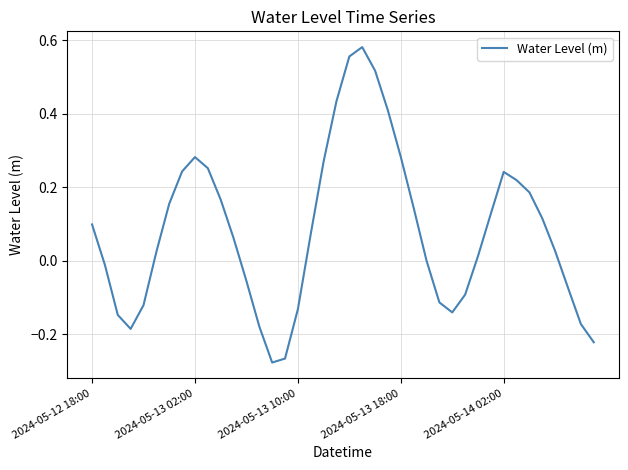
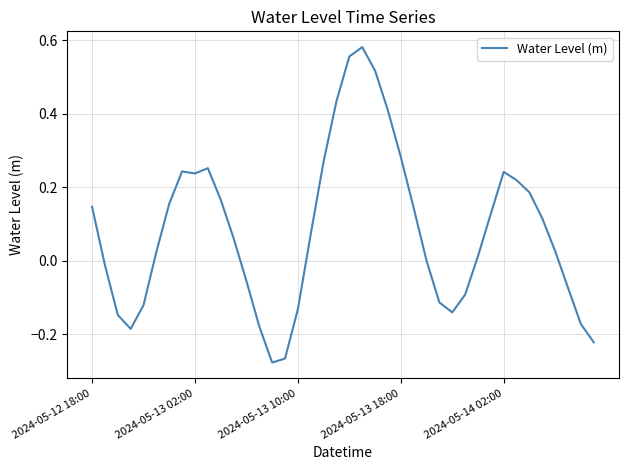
2024-05-12 18:00: 0.10 -> 0.15
2024-05-13 02:00: 0.28 -> 0.24
